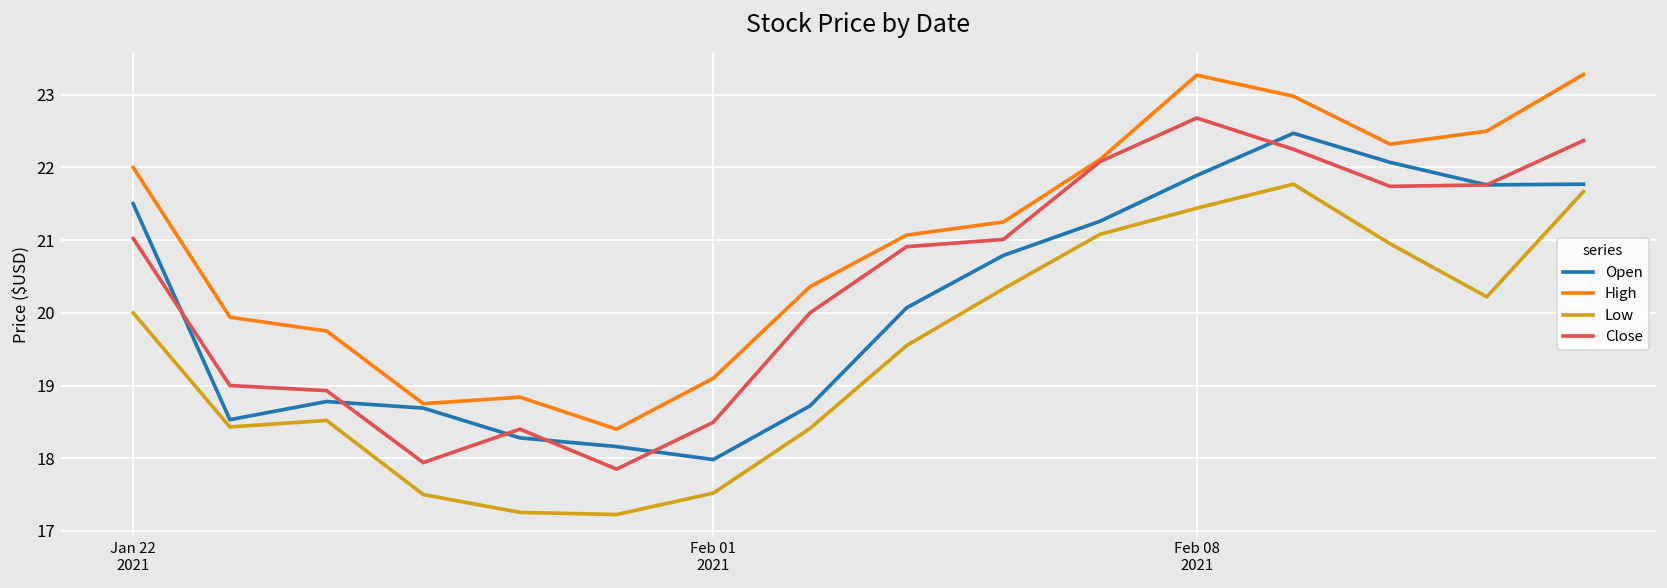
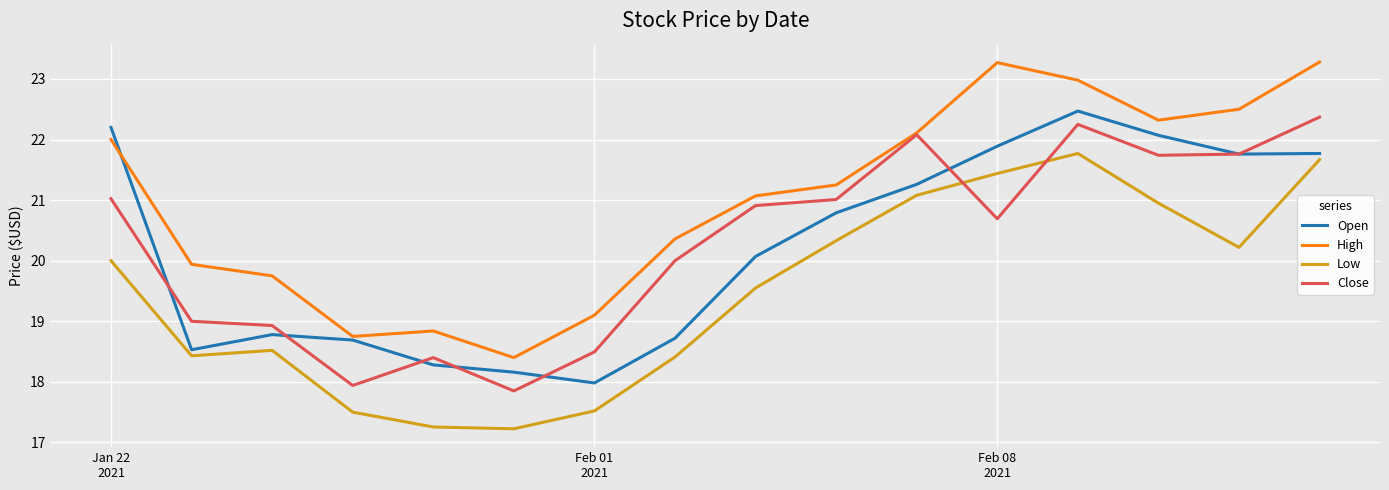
Open, Jan 22 2021: 21.5 -> 22.2
Close, Feb 08 2021: 22.7 -> 20.7
